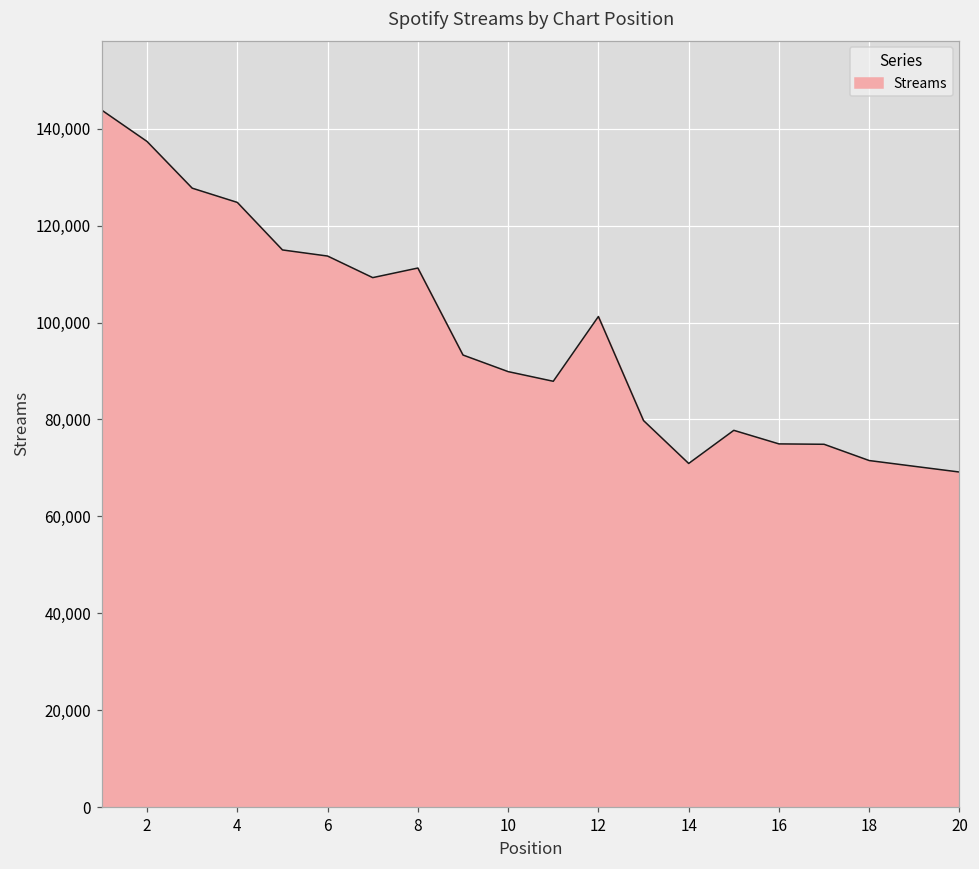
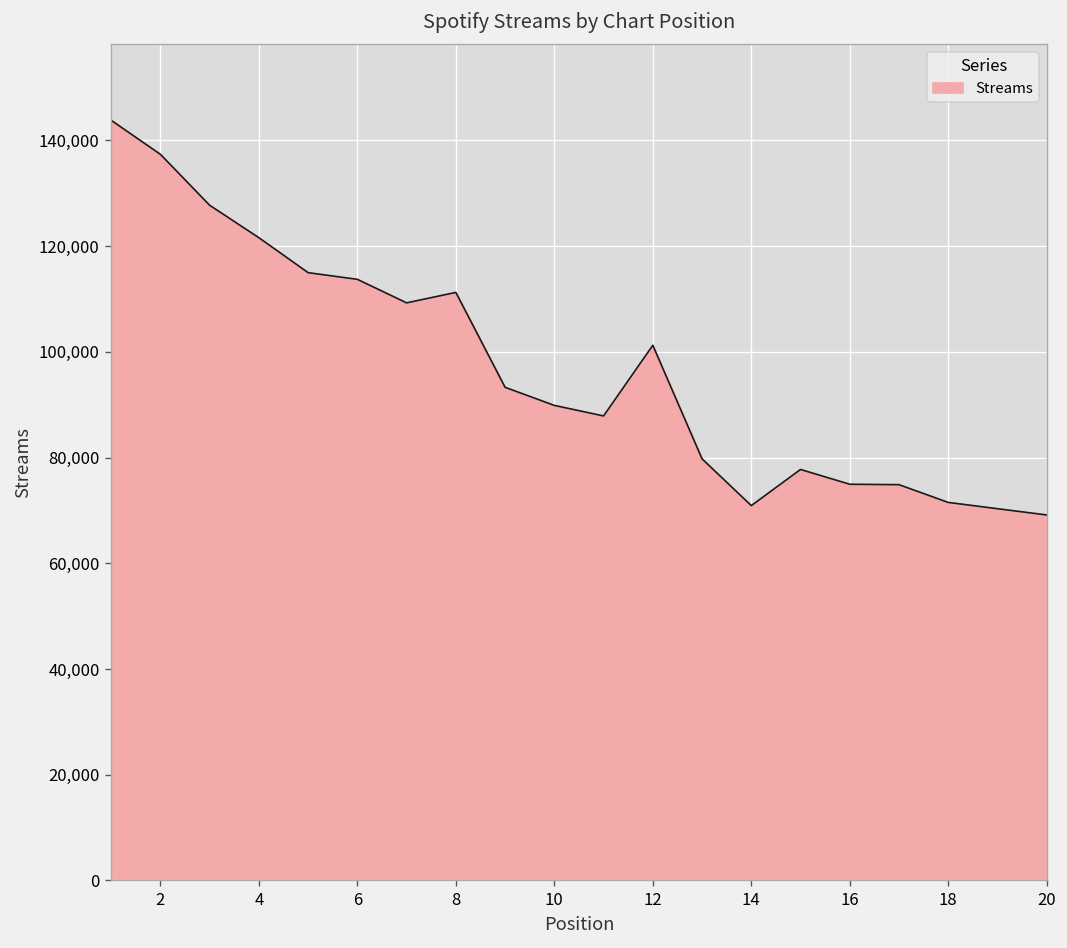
4: 125,000 -> 122,000
